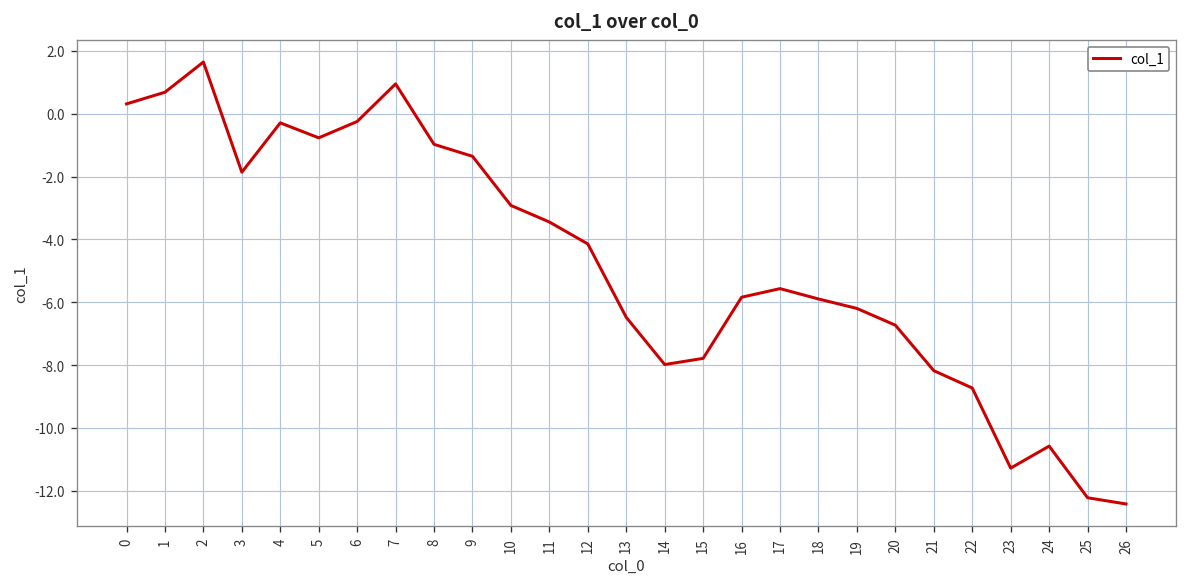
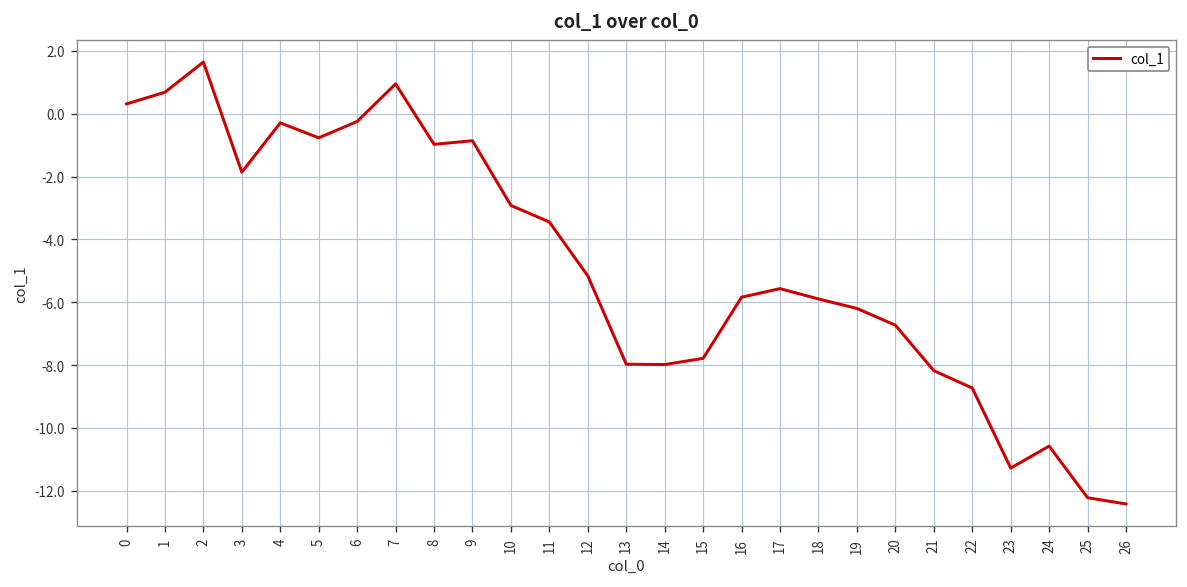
9: -1.4 -> -0.9
12: -4.1 -> -5.2
13: -6.5 -> -8.0
